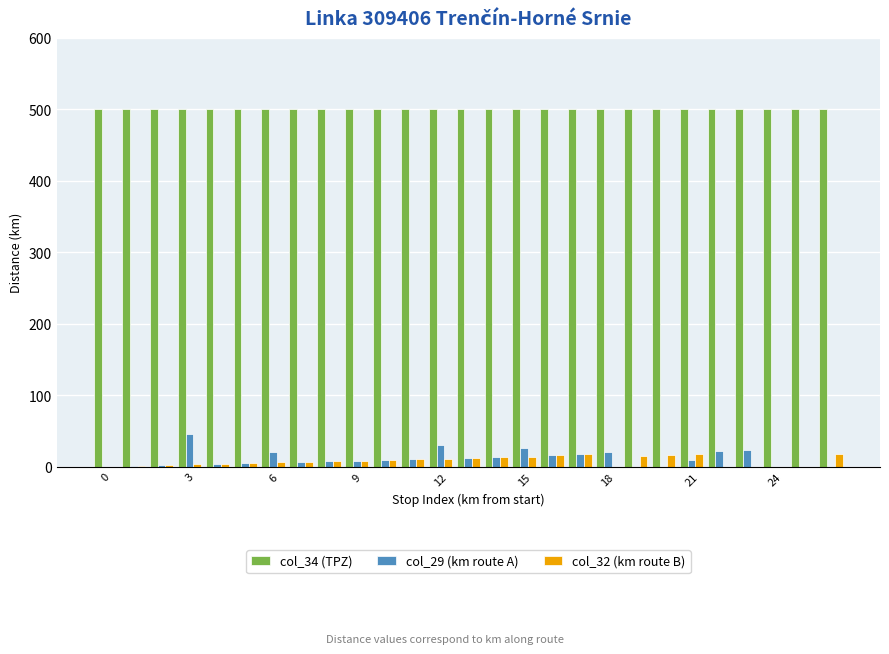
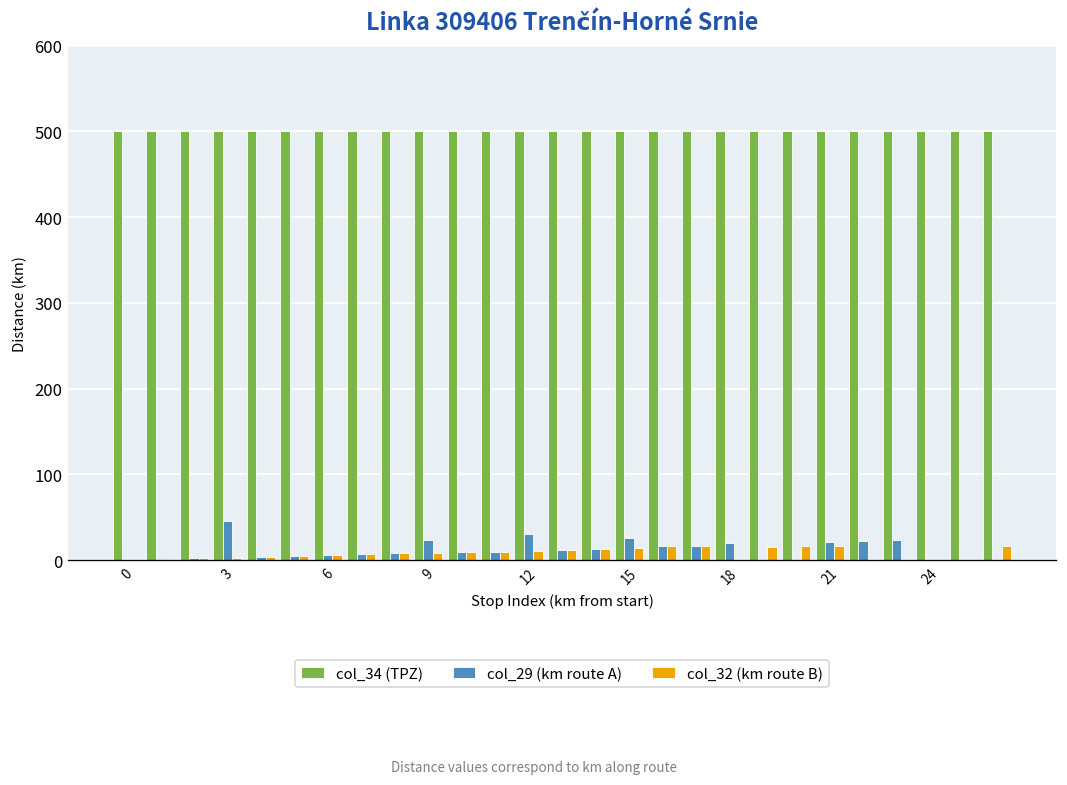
col_29 (km route A), 6: 20 -> 10
col_29 (km route A), 9: 10 -> 20
col_29 (km route A), 21: 10 -> 20
